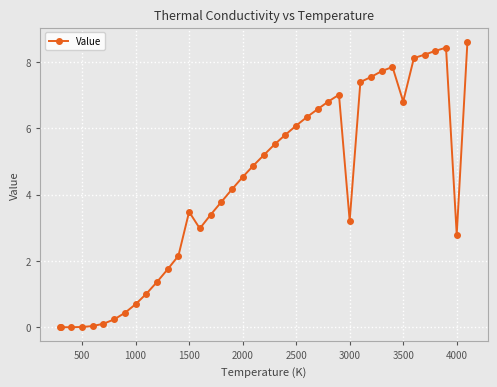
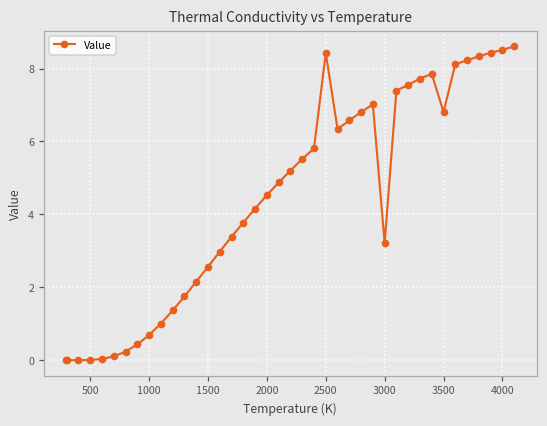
1500: 3.5 -> 2.6
2500: 6.1 -> 8.4
4000: 2.8 -> 8.5
